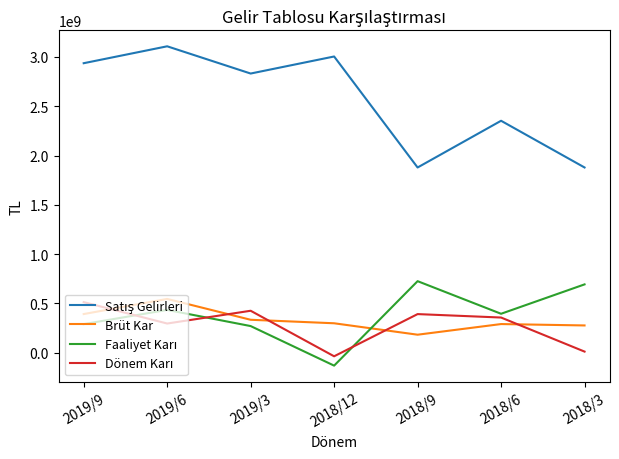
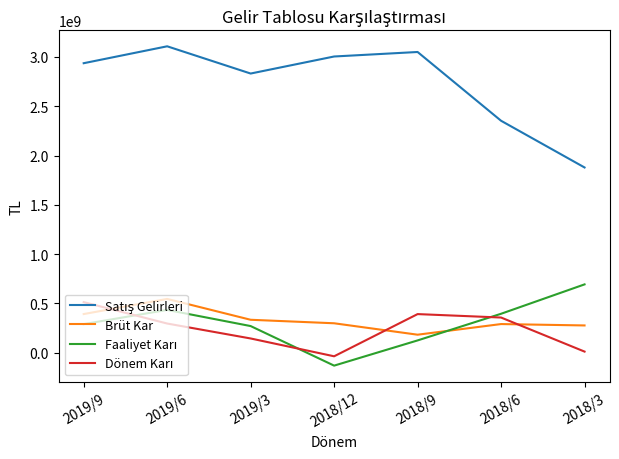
Dönem Karı, 2019/3: 400000000 -> 100000000
Satış Gelirleri, 2018/9: 1900000000 -> 3100000000
Faaliyet Karı, 2018/9: 700000000 -> 100000000
